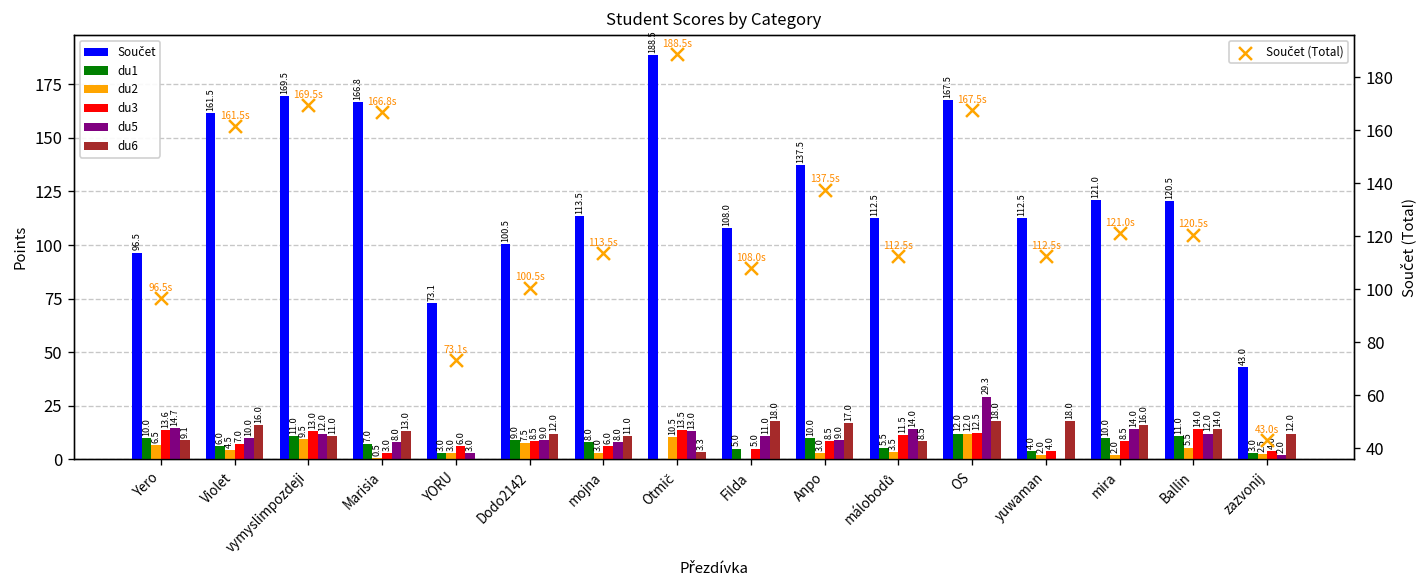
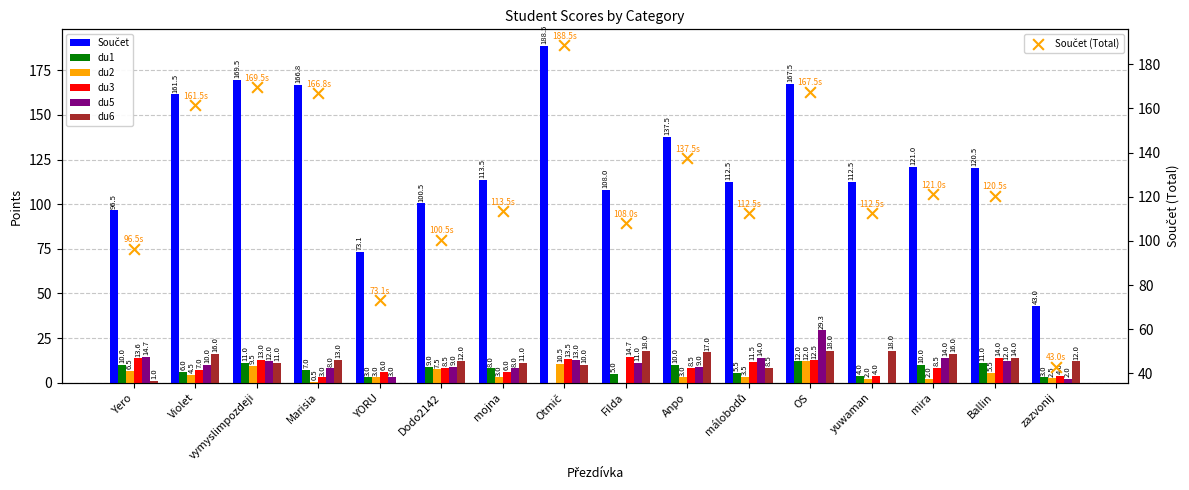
du6, Yero: 9.1 -> 1.0
du6, Otmič: 3.3 -> 10.0
du3, Filda: 5.0 -> 14.7
